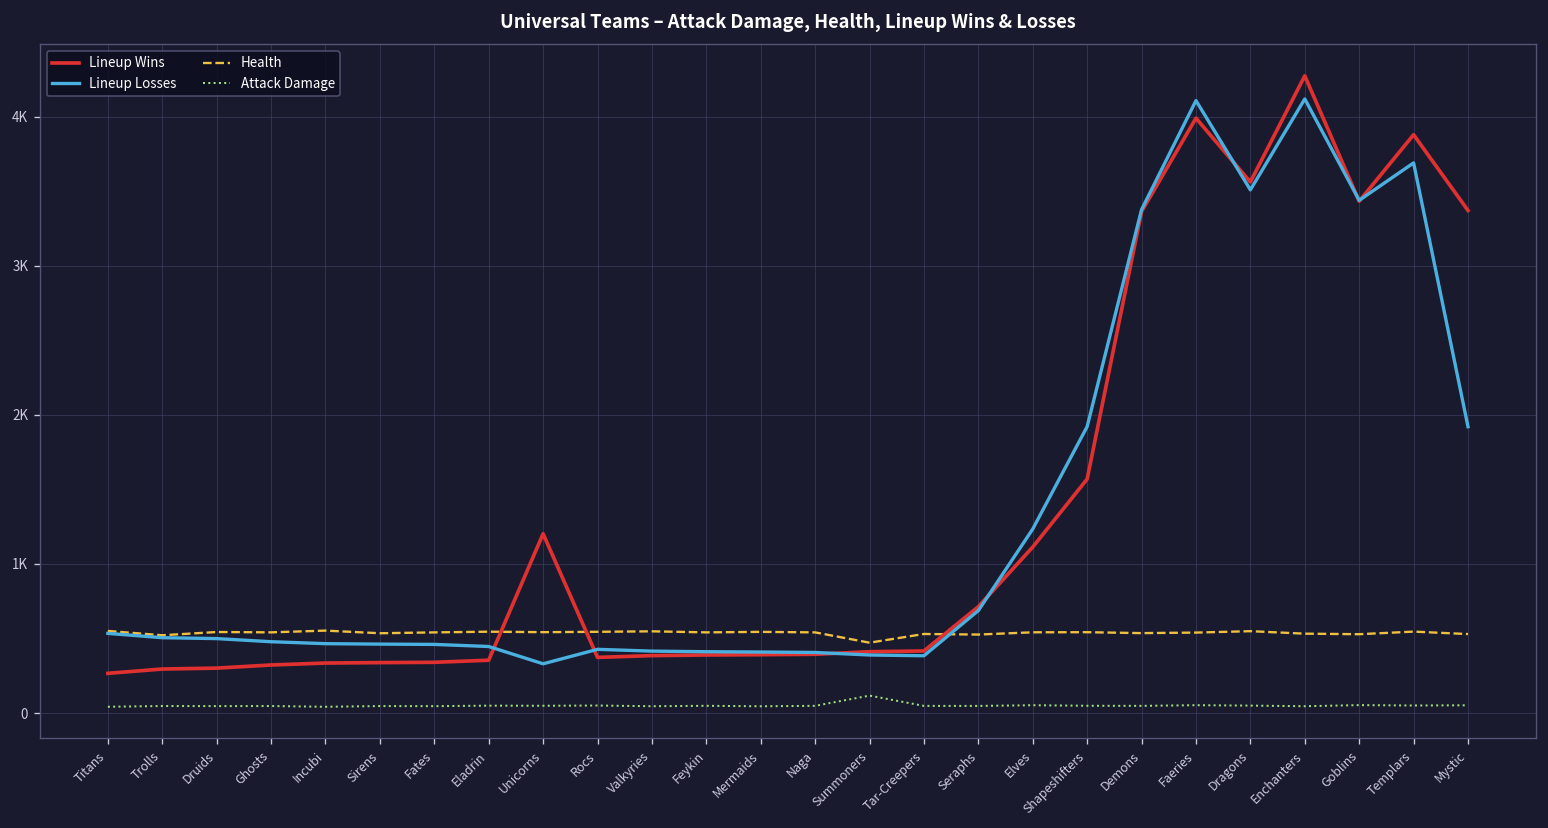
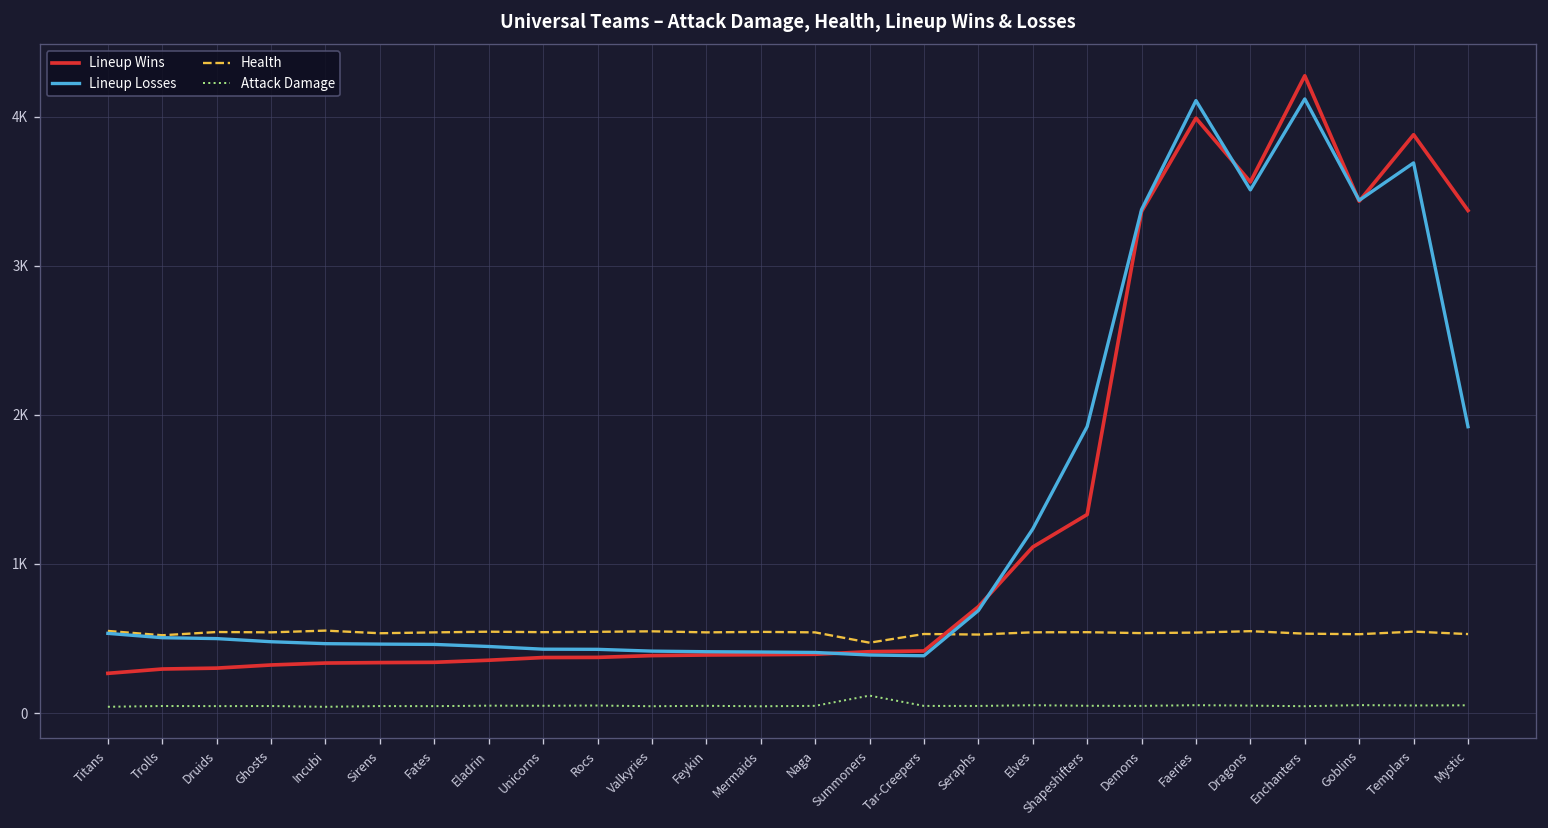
Lineup Wins, Unicorns: 1200 -> 370
Lineup Losses, Unicorns: 330 -> 430
Lineup Wins, Shapeshifters: 1570 -> 1330
